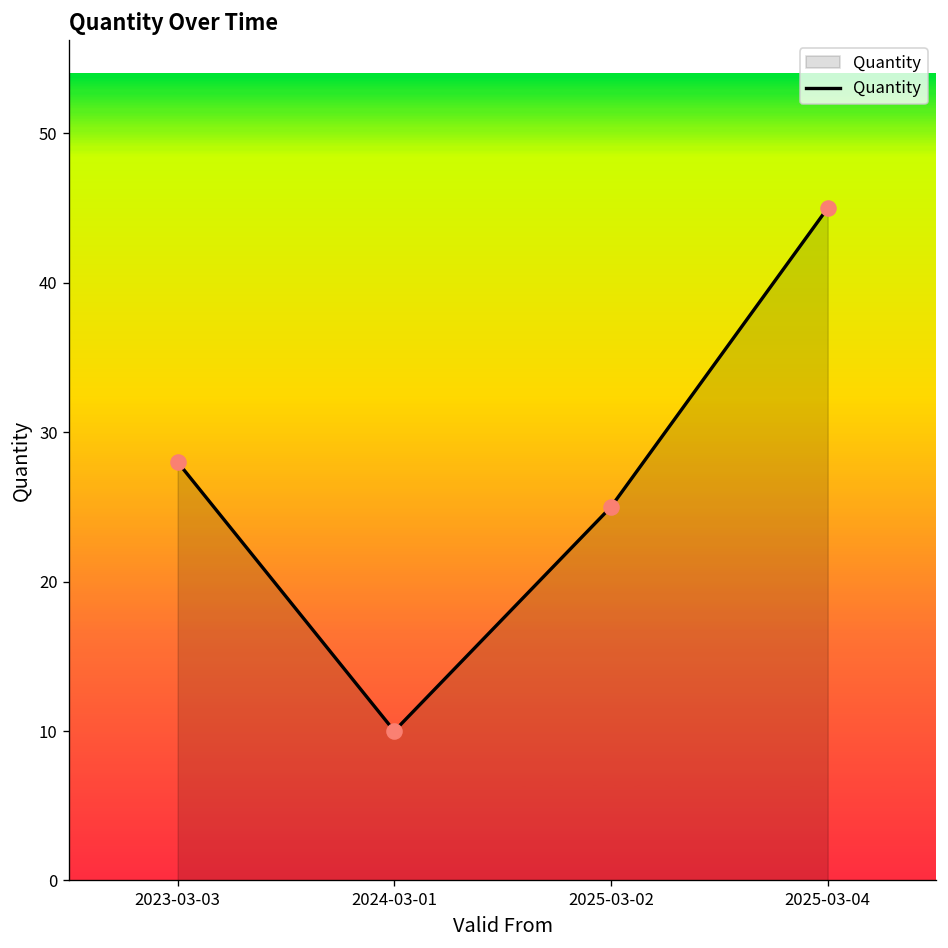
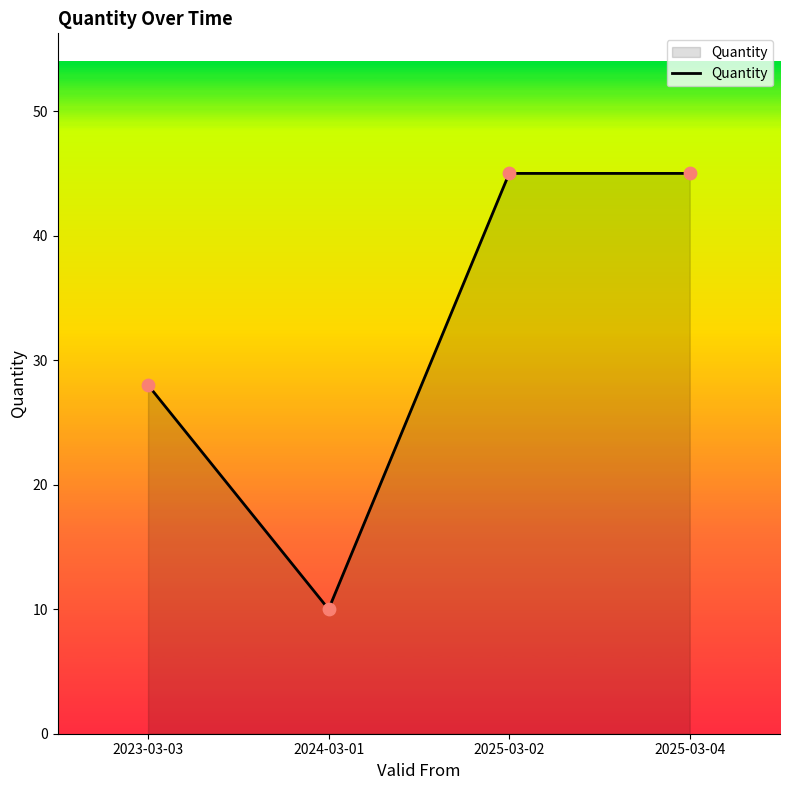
2025-03-02: 25 -> 45
